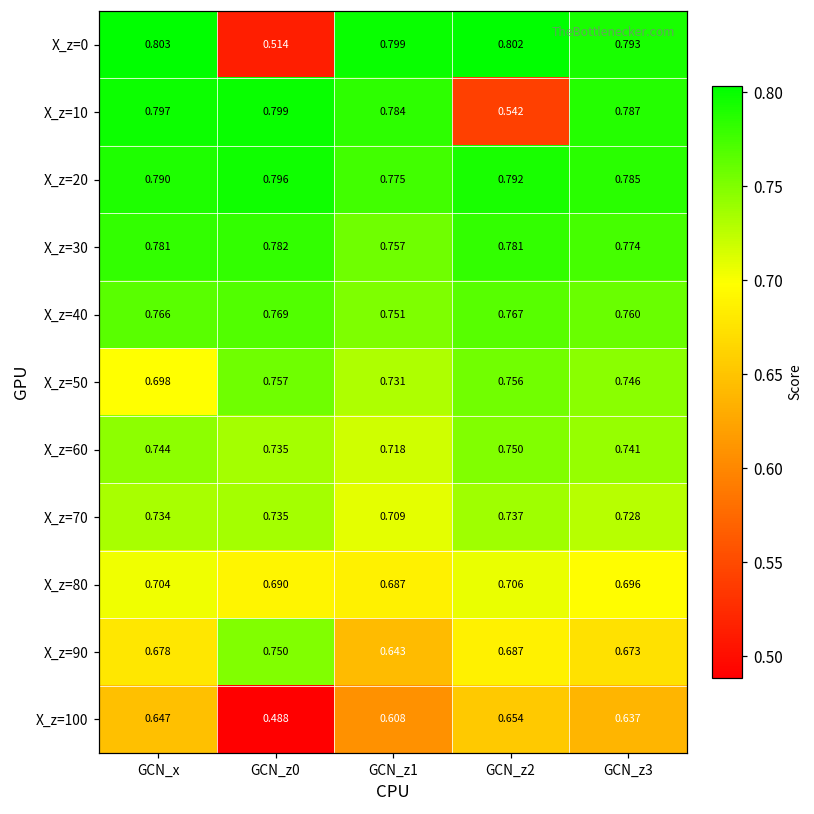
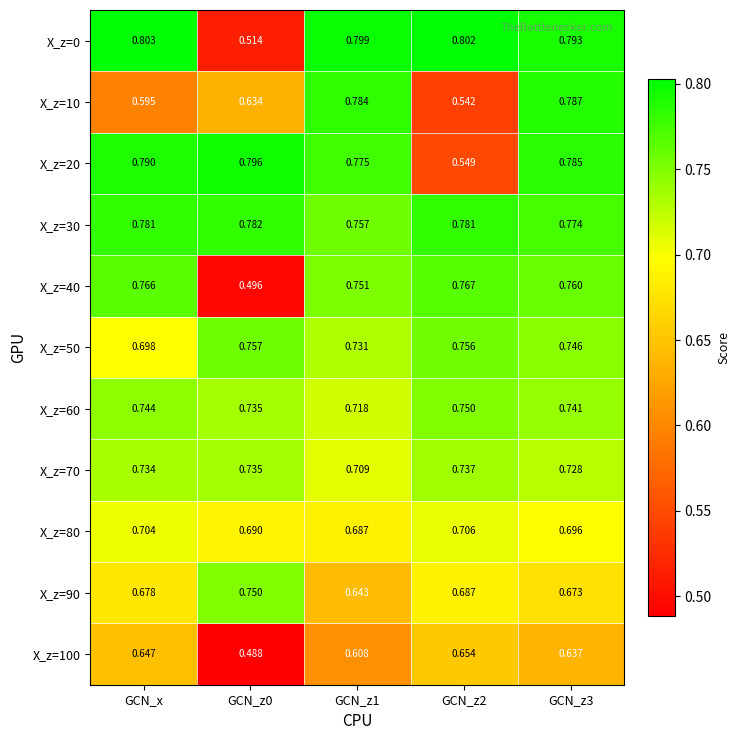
X_z=10, GCN_x: 0.797 -> 0.595
X_z=10, GCN_z0: 0.799 -> 0.634
X_z=20, GCN_z2: 0.792 -> 0.549
X_z=40, GCN_z0: 0.769 -> 0.496
